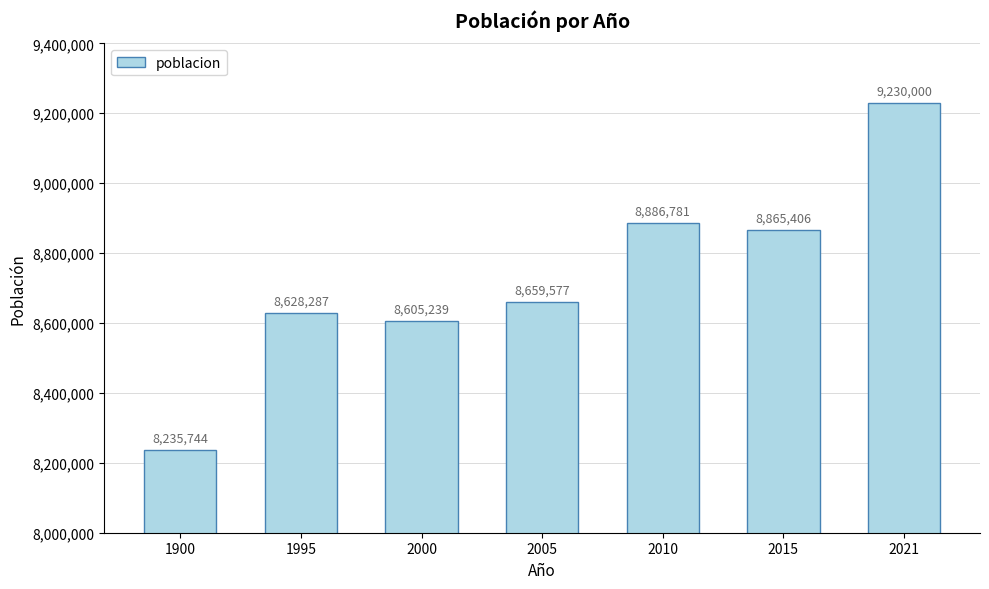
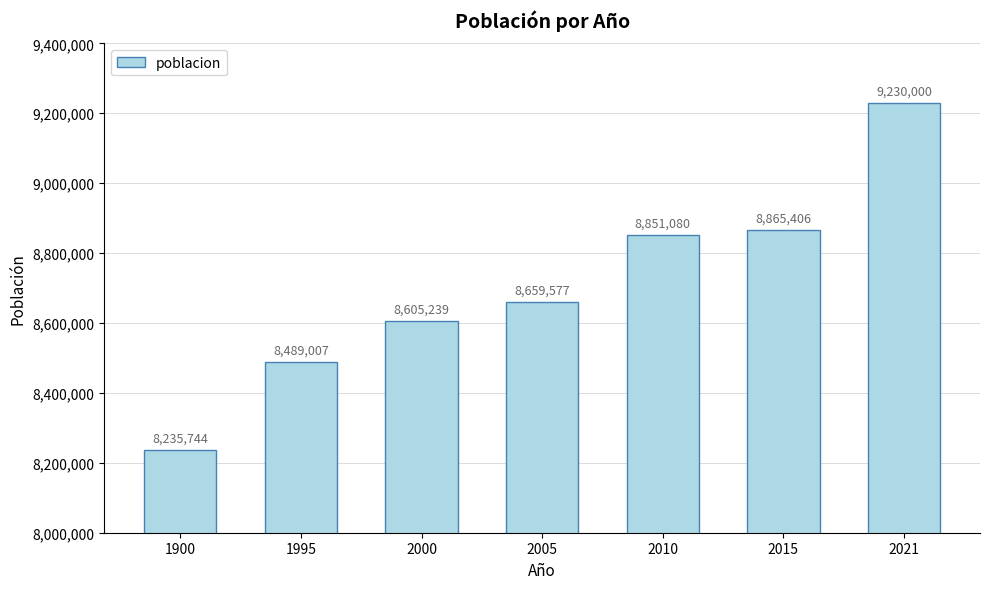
1995: 8,628,287 -> 8,489,007
2010: 8,886,781 -> 8,851,080
